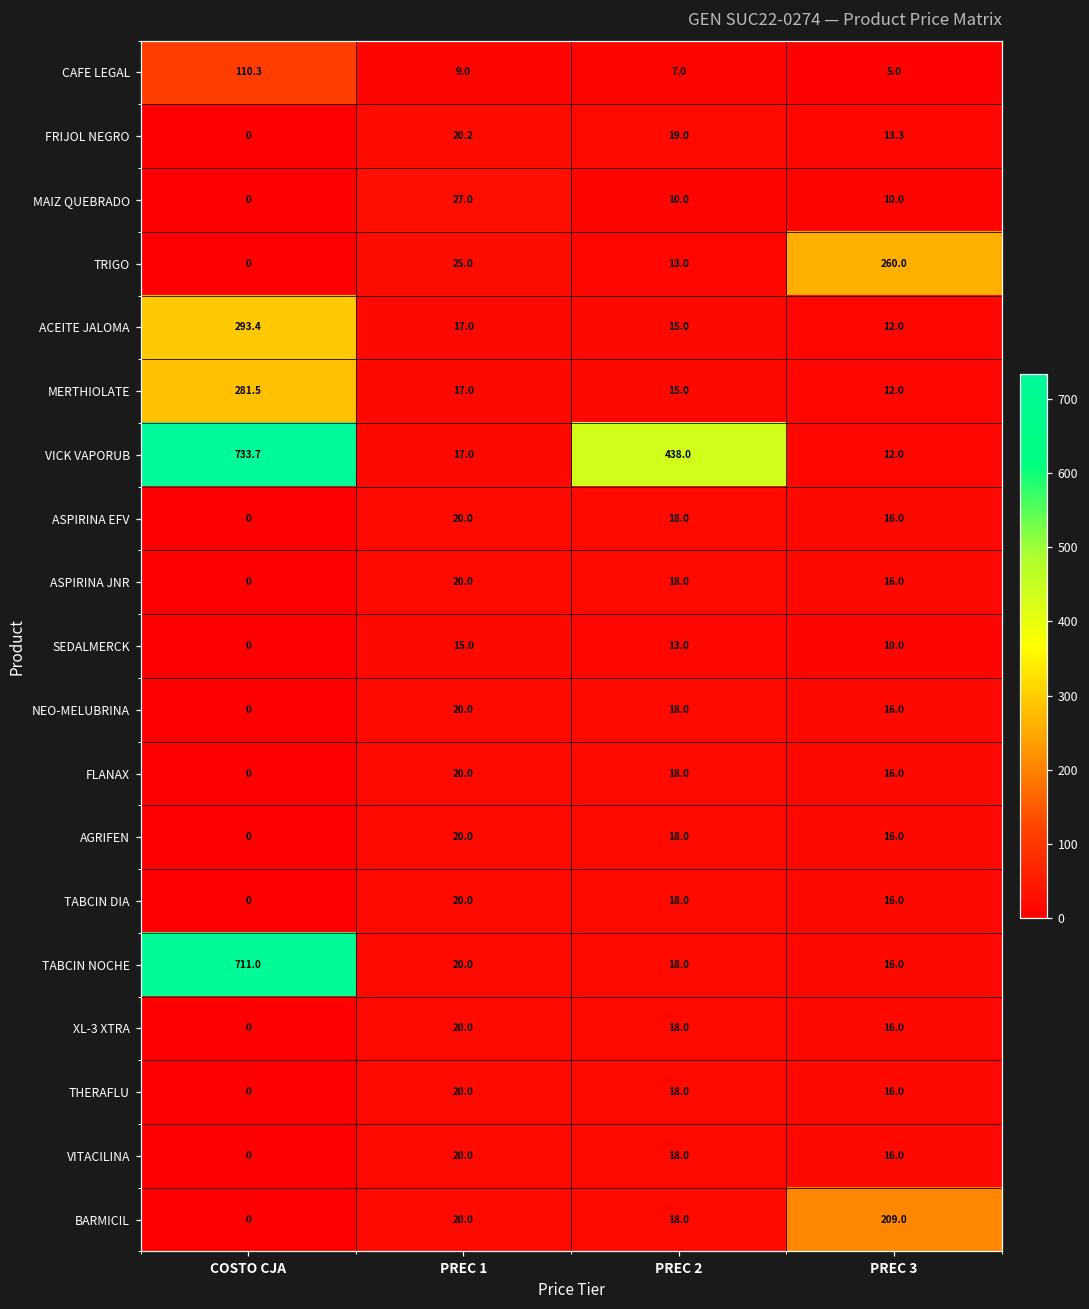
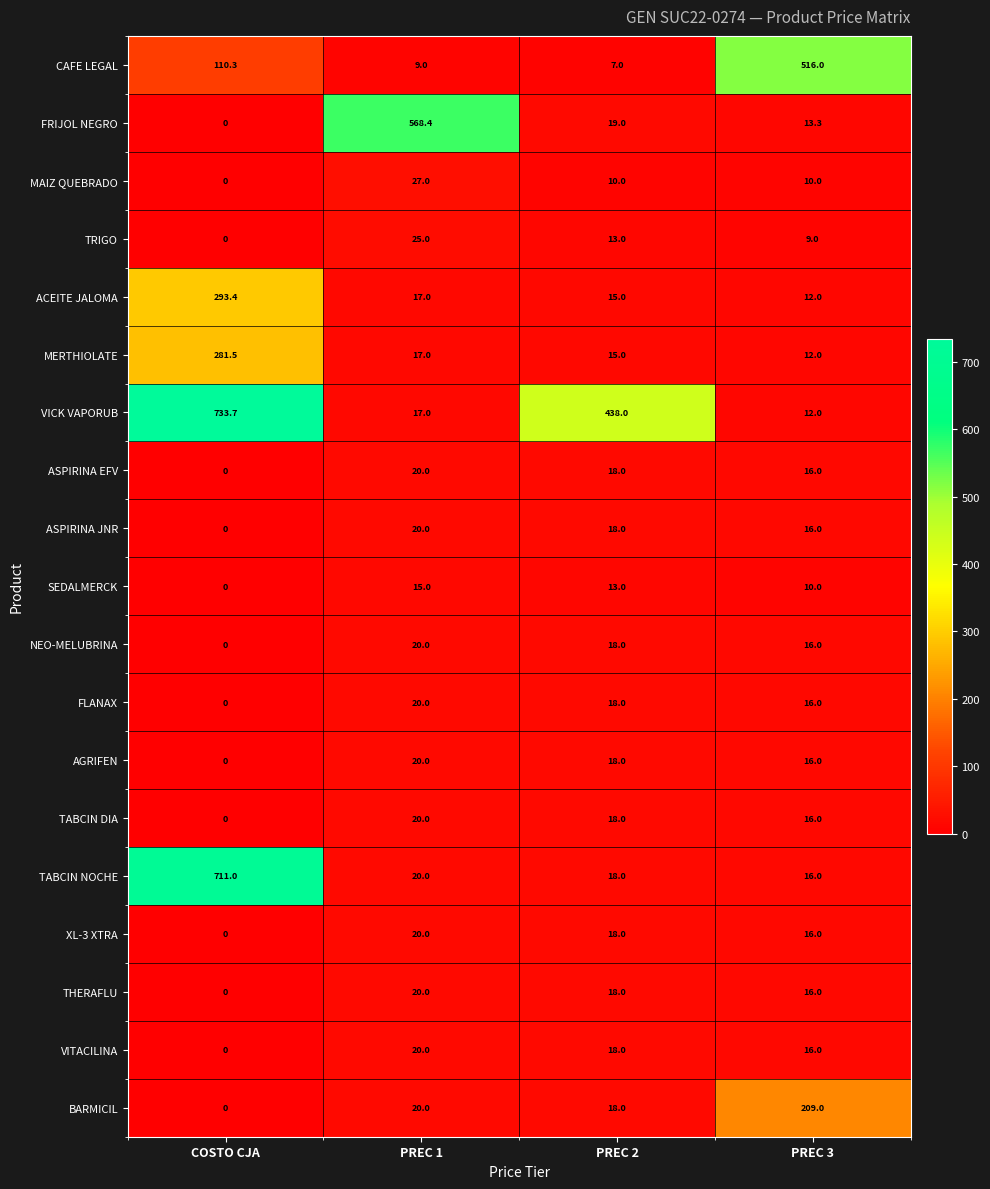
CAFE LEGAL, PREC 3: 5.0 -> 516.0
FRIJOL NEGRO, PREC 1: 20.2 -> 568.4
TRIGO, PREC 3: 260.0 -> 9.0
